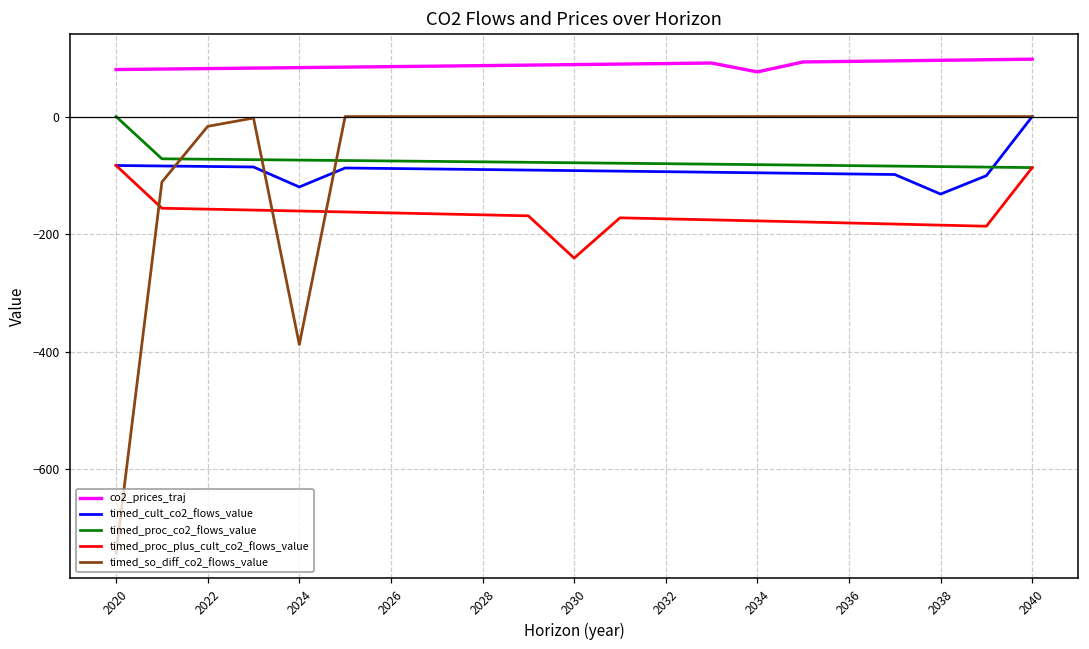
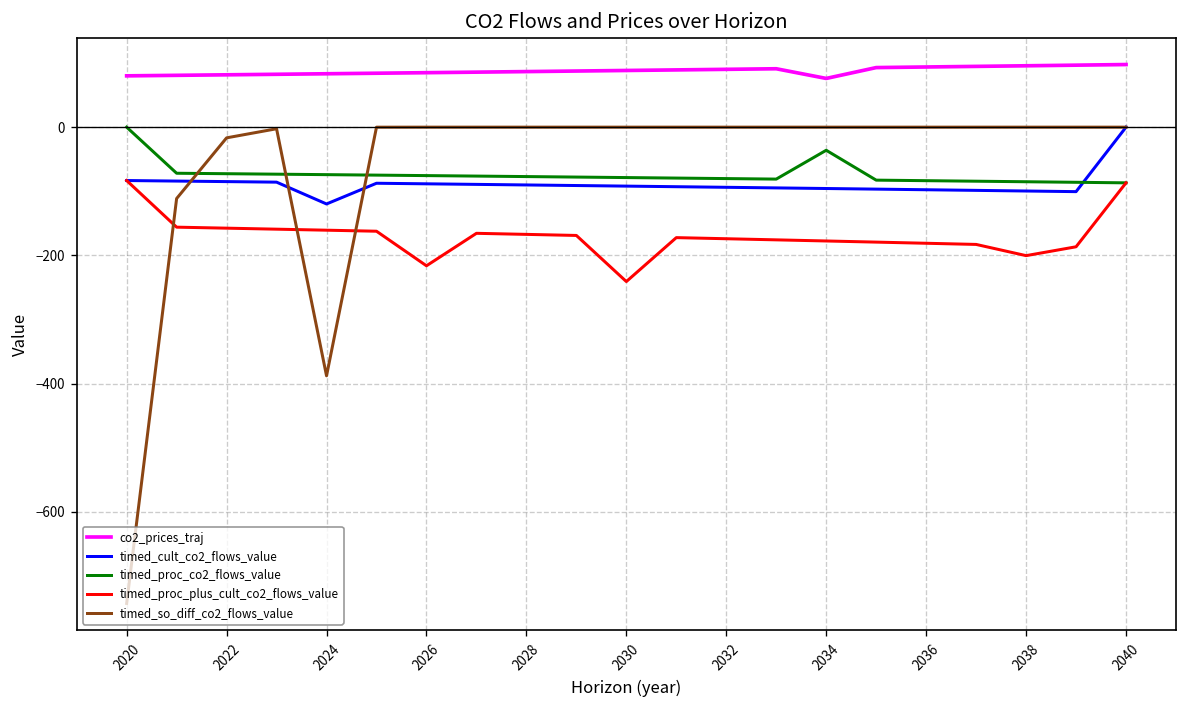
timed_proc_plus_cult_co2_flows_value, 2026: -160 -> -220
timed_proc_co2_flows_value, 2034: -80 -> -40
timed_cult_co2_flows_value, 2038: -130 -> -100
timed_proc_plus_cult_co2_flows_value, 2038: -180 -> -200
